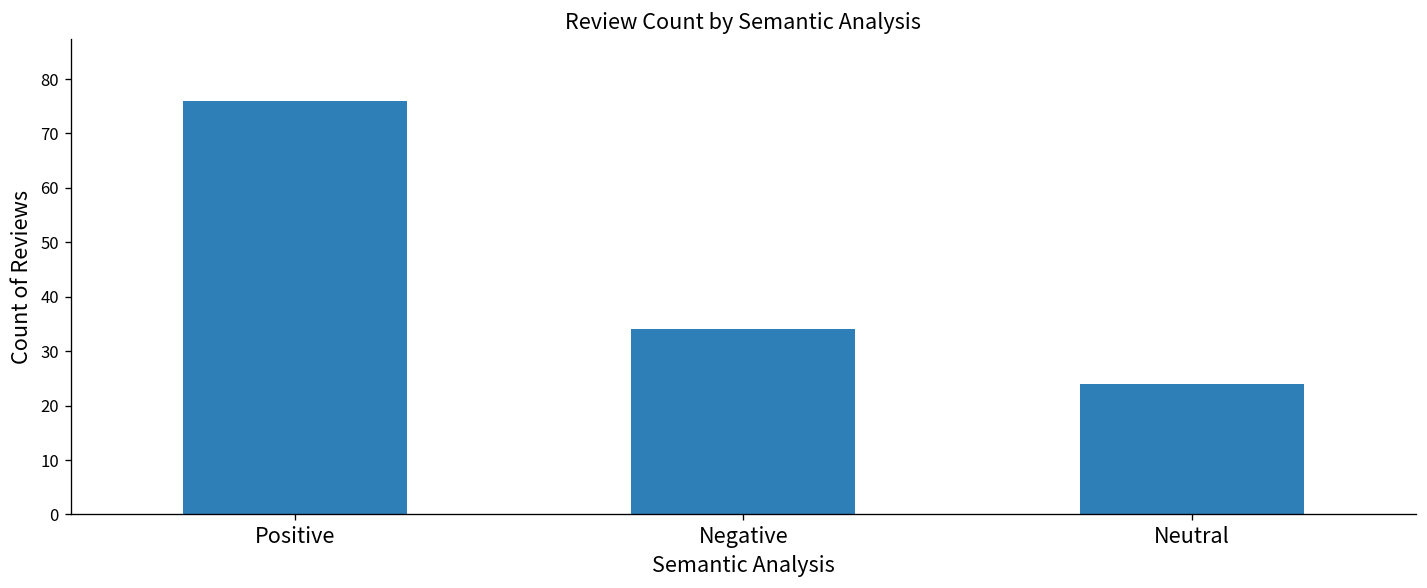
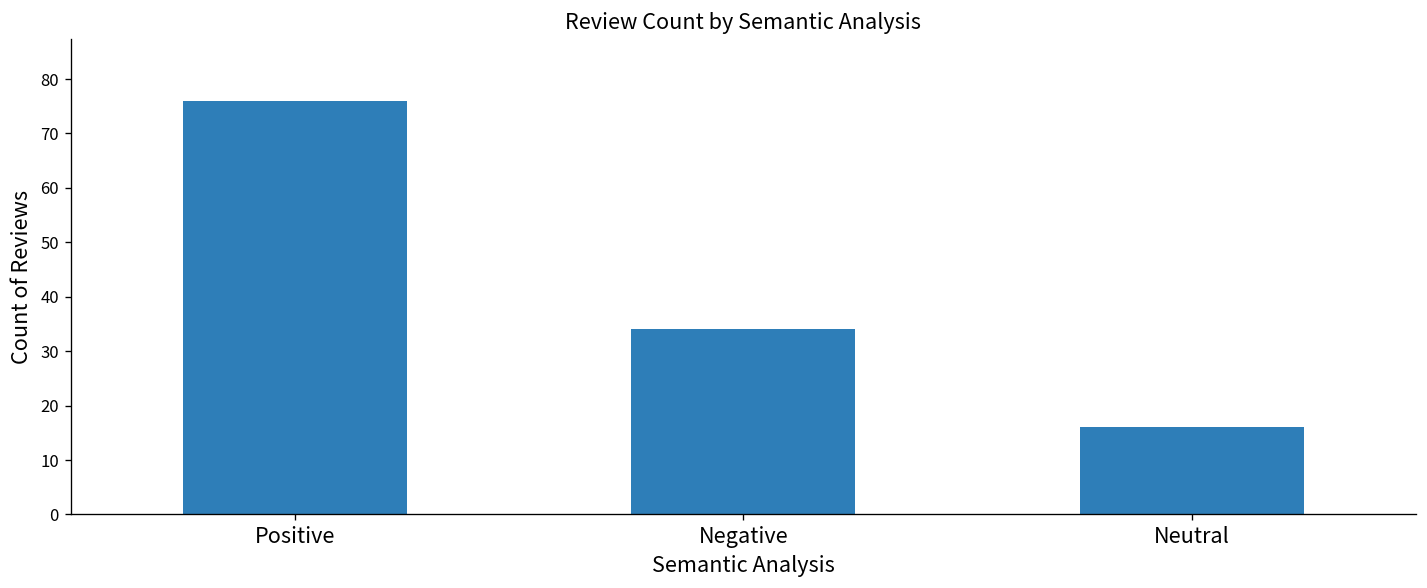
Neutral: 24 -> 16
